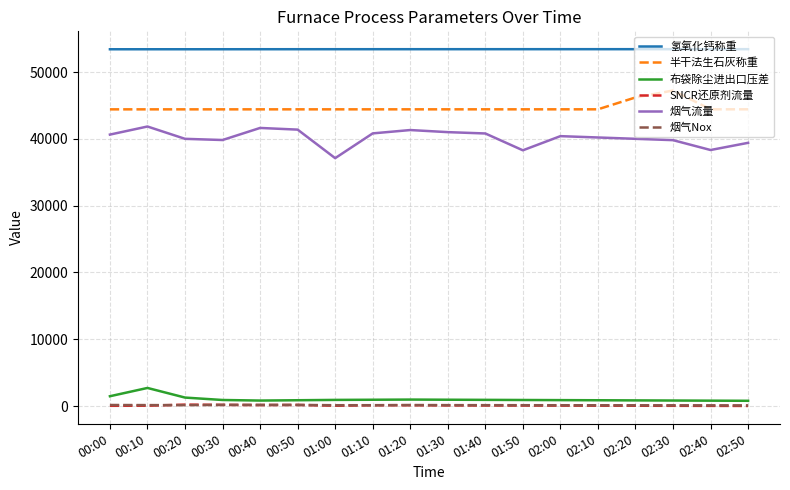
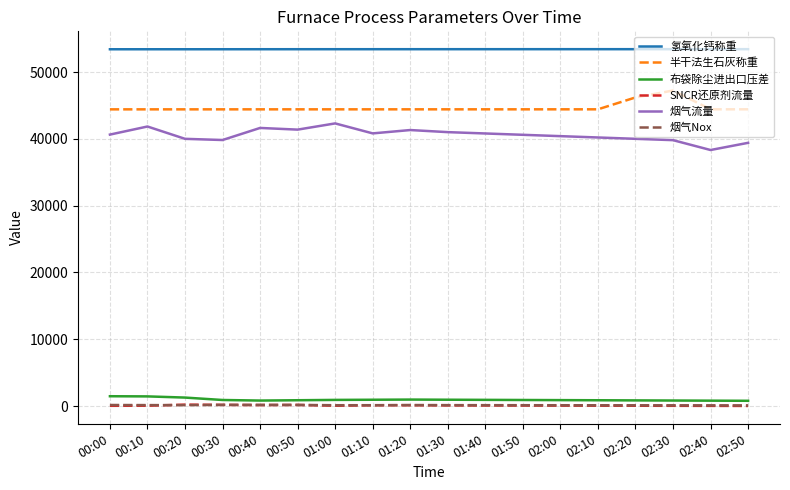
布袋除尘进出口压差, 00:10: 3000 -> 1000
烟气流量, 01:00: 37000 -> 42000
烟气流量, 01:50: 38000 -> 41000
